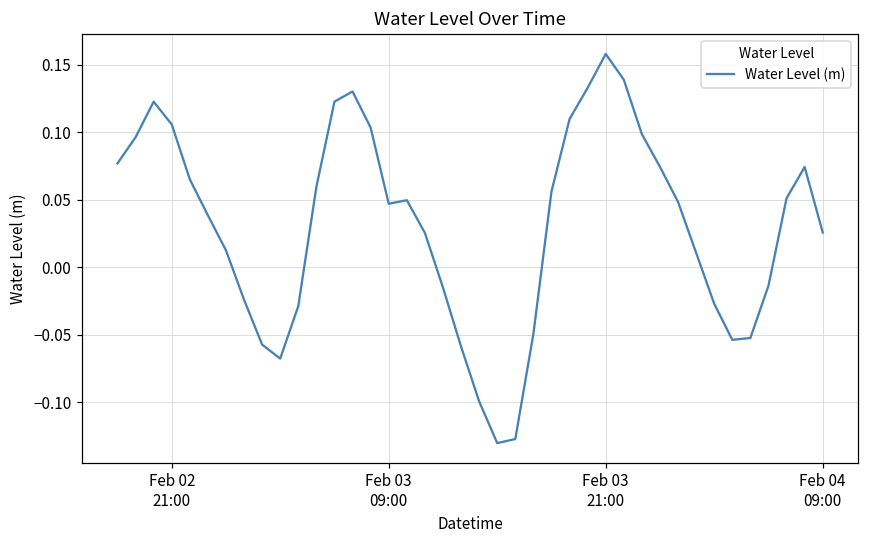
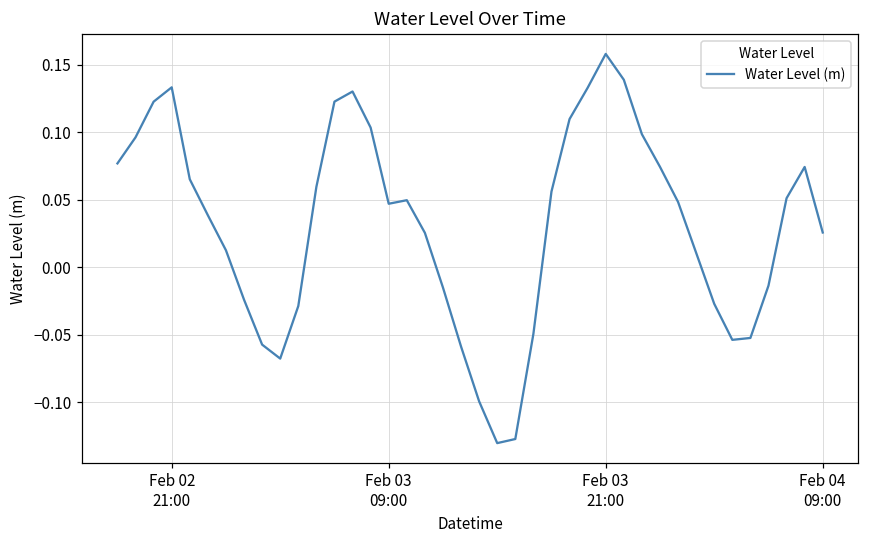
Feb 02 21:00: 0.106 -> 0.133
